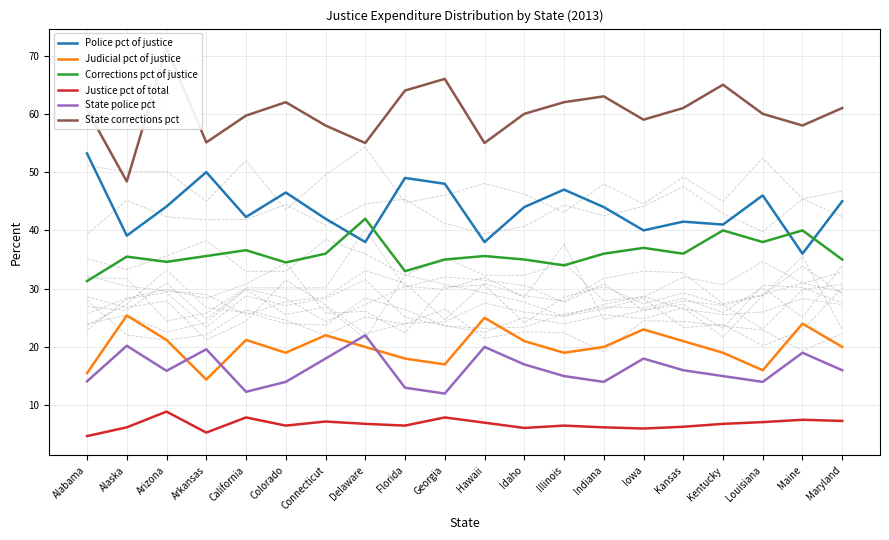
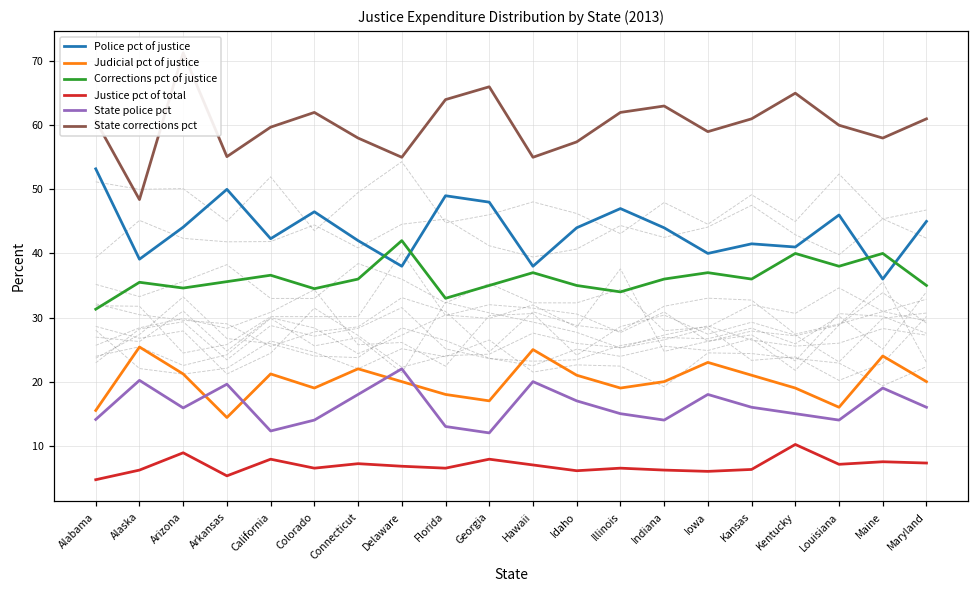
Corrections pct of justice, Hawaii: 36 -> 37
State corrections pct, Idaho: 60 -> 57
Justice pct of total, Kentucky: 7 -> 10
